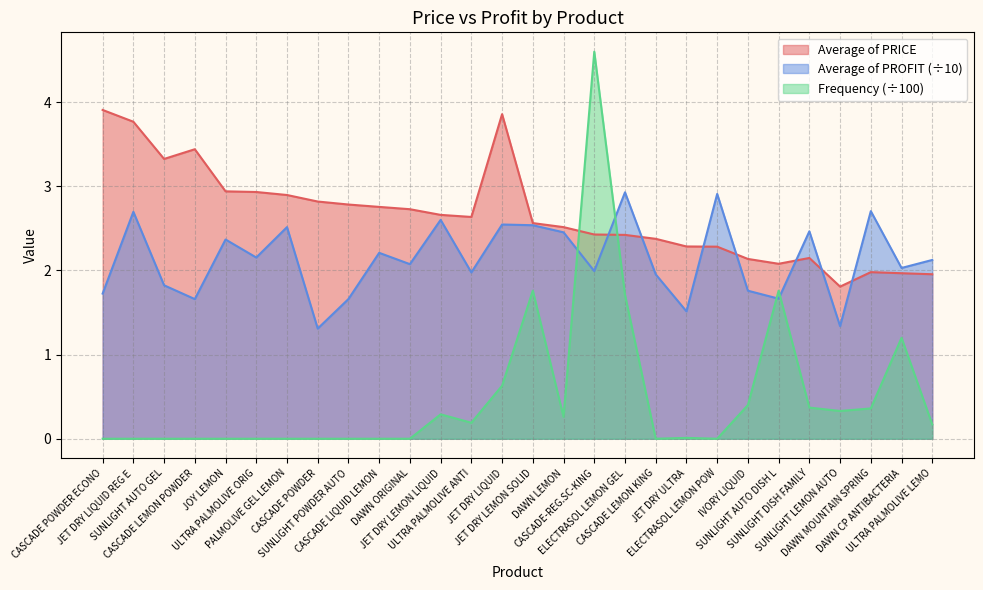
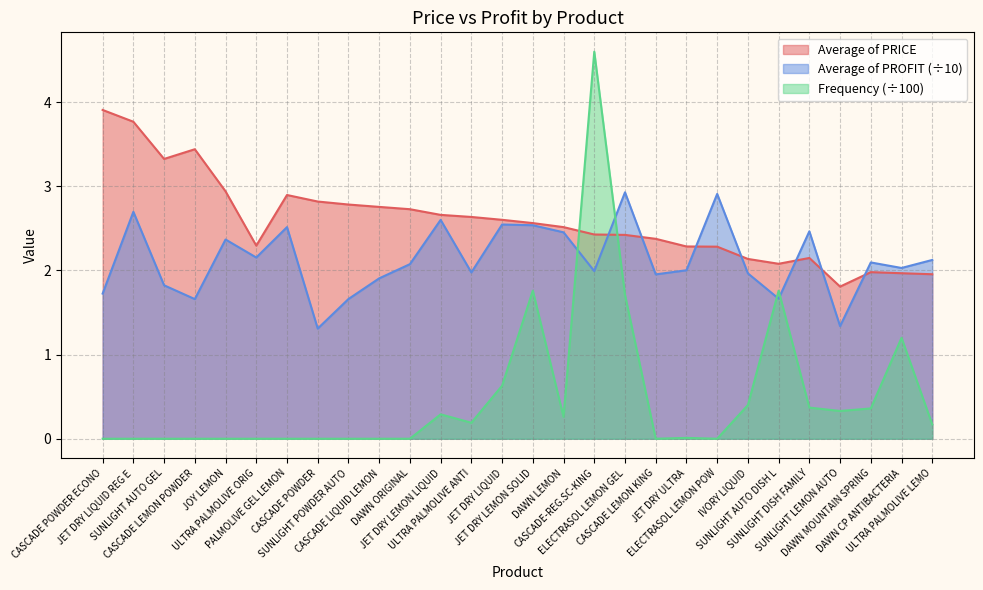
Average of PRICE, ULTRA PALMOLIVE ORIG: 2.9 -> 2.3
Average of PROFIT (÷10), CASCADE LIQUID LEMON: 2.2 -> 1.9
Average of PRICE, JET DRY LIQUID: 3.9 -> 2.6
Average of PROFIT (÷10), JET DRY ULTRA: 1.5 -> 2.0
Average of PROFIT (÷10), IVORY LIQUID: 1.8 -> 2.0
Average of PROFIT (÷10), DAWN MOUNTAIN SPRING: 2.7 -> 2.1
